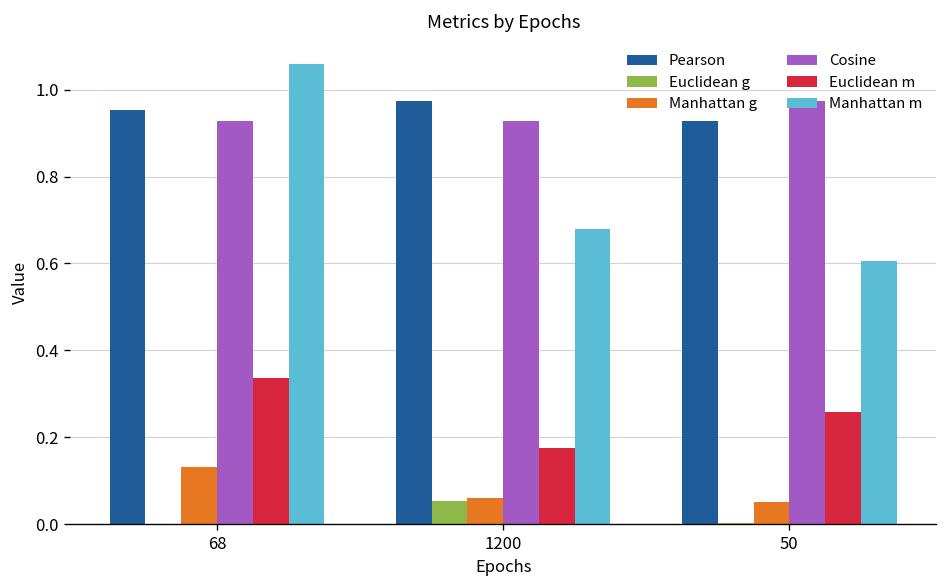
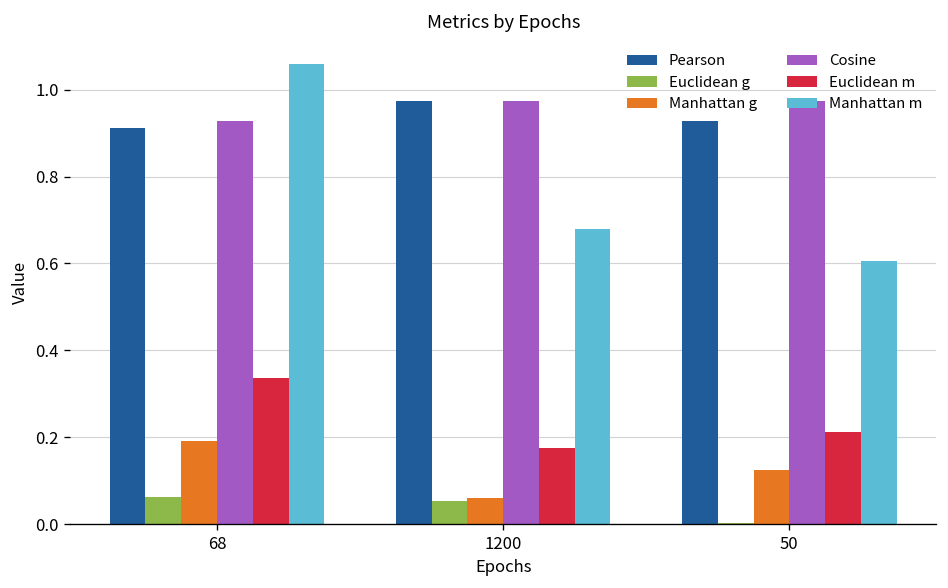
Pearson, 68: 0.95 -> 0.91
Euclidean g, 68: 0.00 -> 0.06
Manhattan g, 68: 0.13 -> 0.19
Cosine, 1200: 0.93 -> 0.97
Manhattan g, 50: 0.05 -> 0.13
Euclidean m, 50: 0.26 -> 0.21
